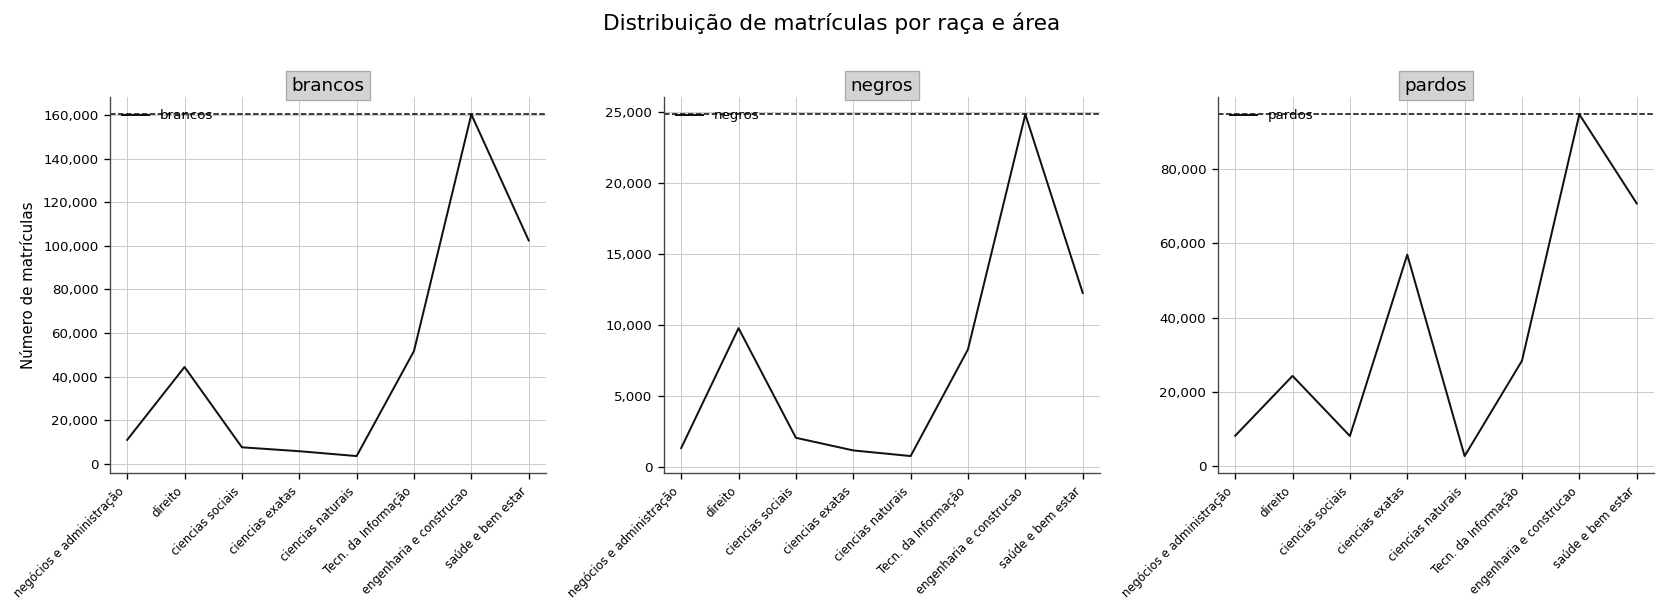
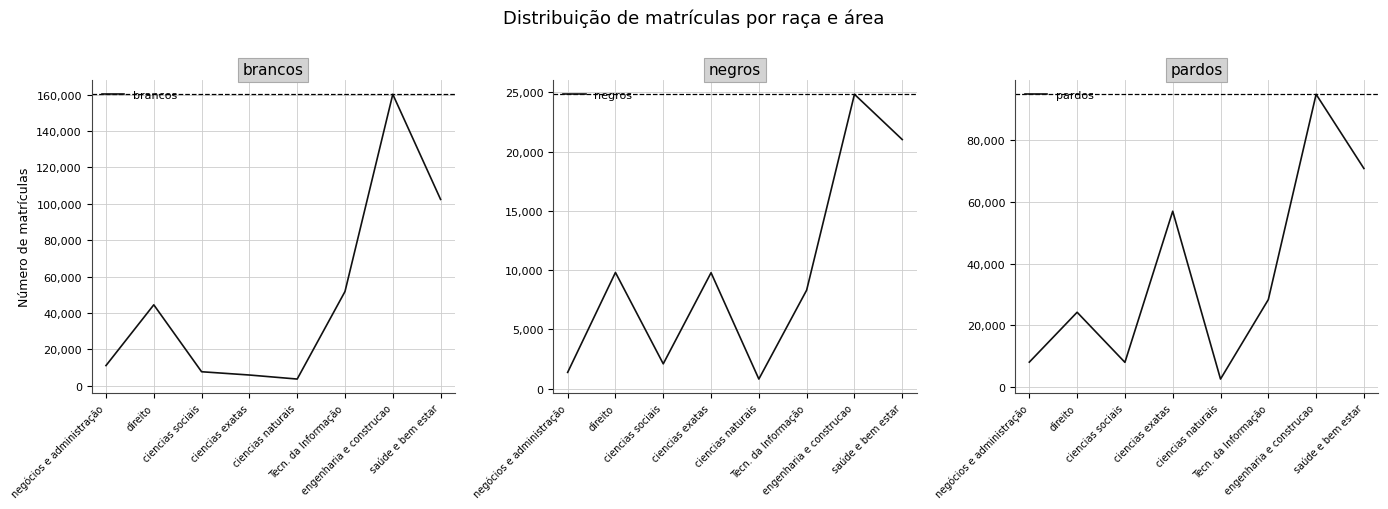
negros, ciencias exatas: 1,200 -> 9,800
negros, saúde e bem estar: 12,300 -> 21,000
